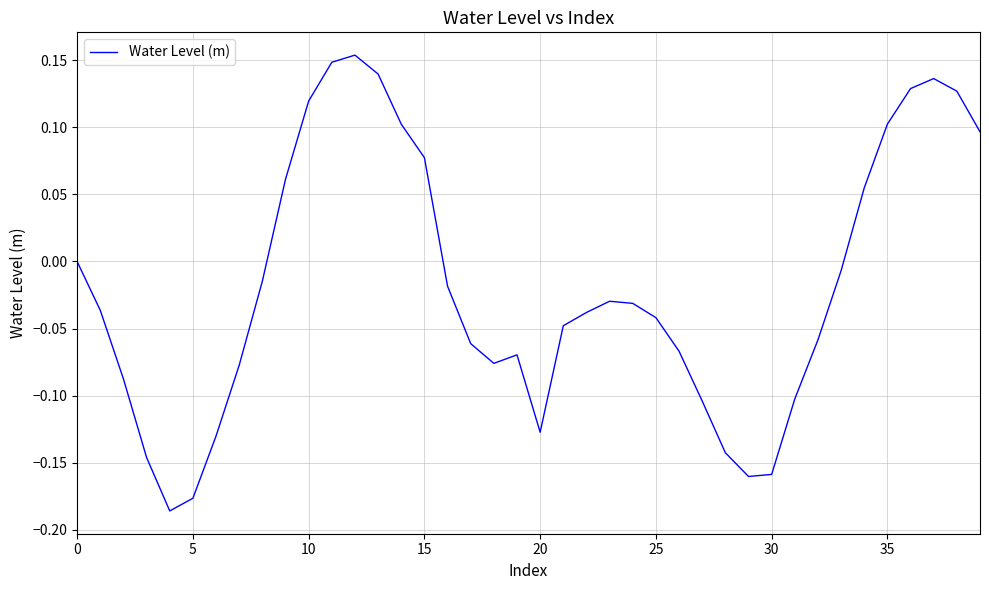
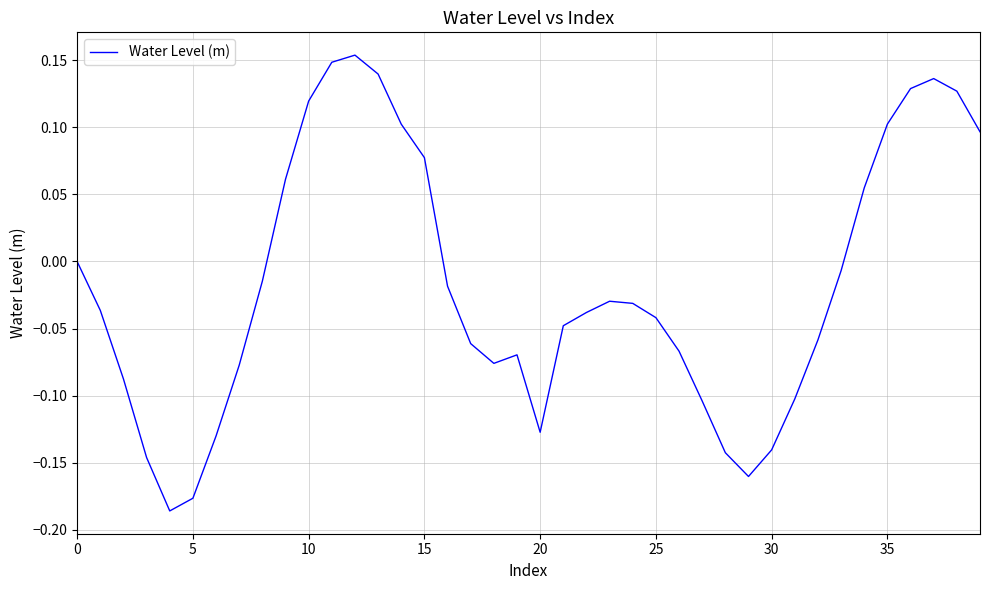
30: -0.159 -> -0.140
